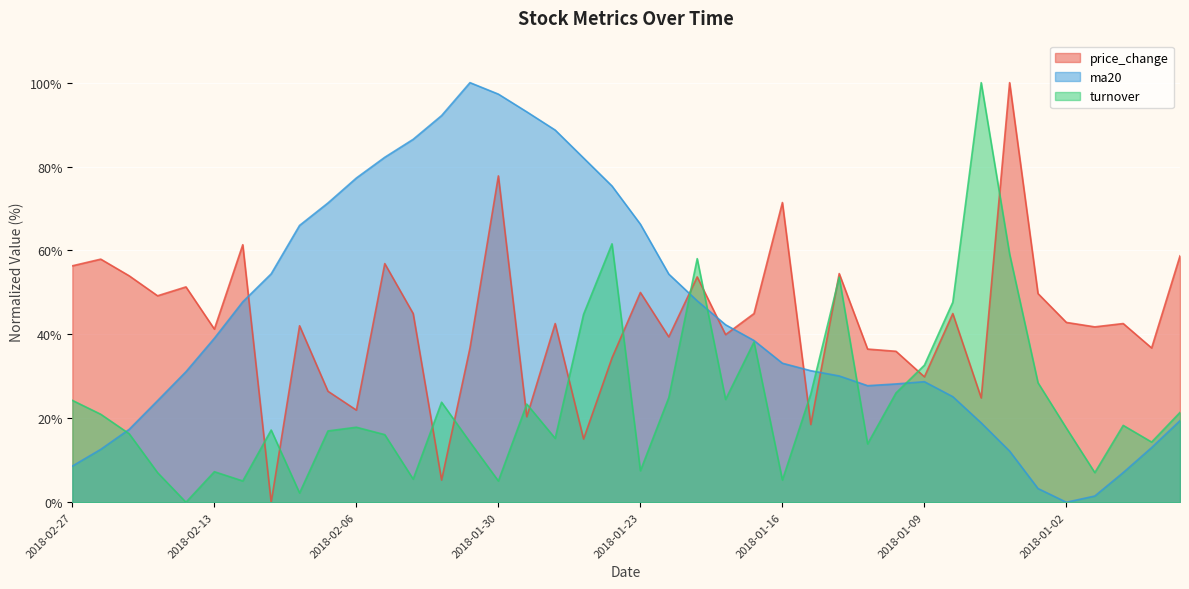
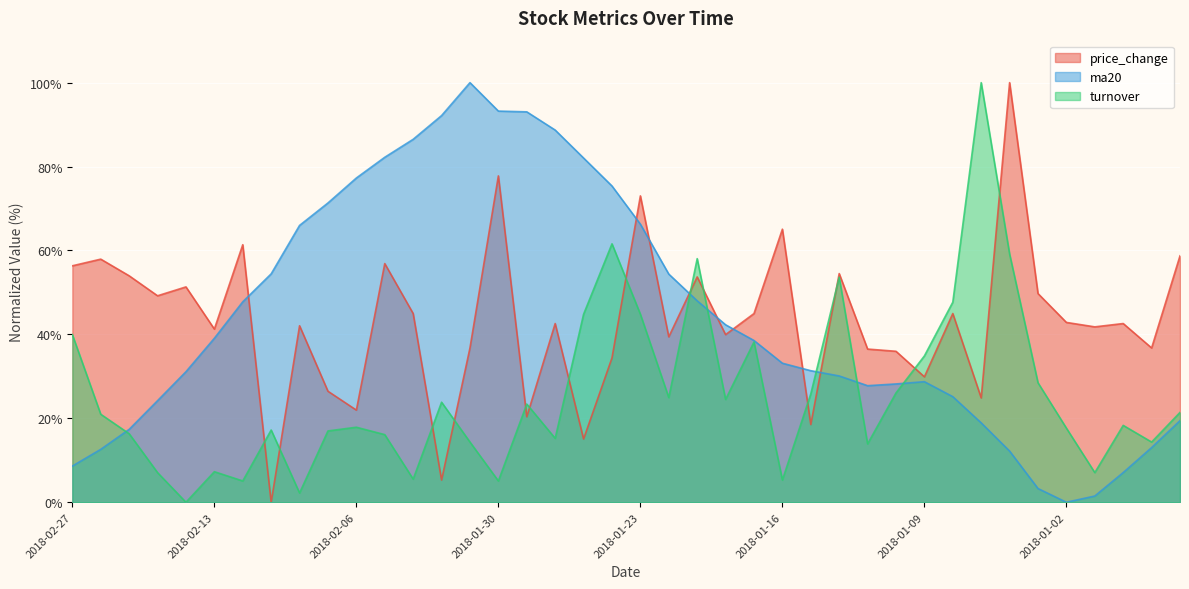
turnover, 2018-02-27: 24% -> 40%
ma20, 2018-01-30: 97% -> 93%
price_change, 2018-01-23: 50% -> 73%
turnover, 2018-01-23: 8% -> 45%
price_change, 2018-01-16: 71% -> 65%
turnover, 2018-01-09: 33% -> 35%
